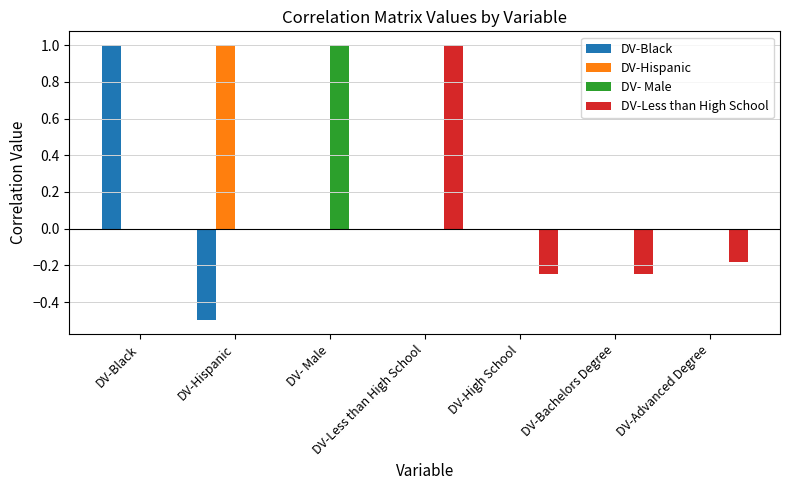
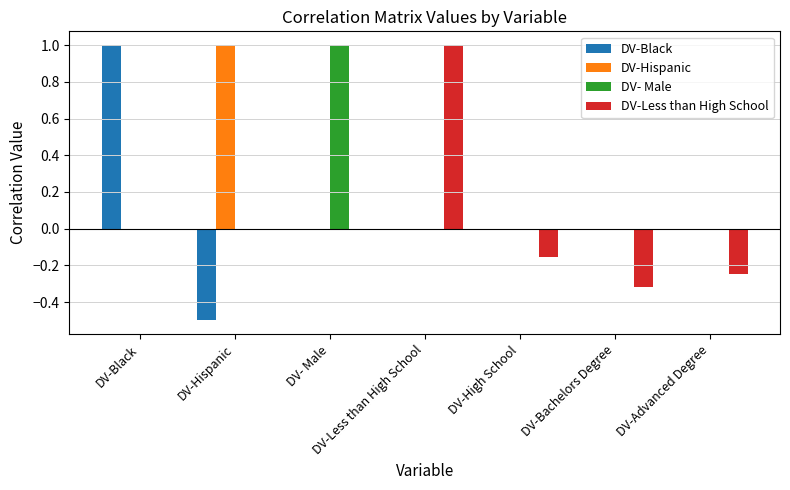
DV-Less than High School, DV-High School: -0.25 -> -0.15
DV-Less than High School, DV-Bachelors Degree: -0.25 -> -0.32
DV-Less than High School, DV-Advanced Degree: -0.18 -> -0.25
